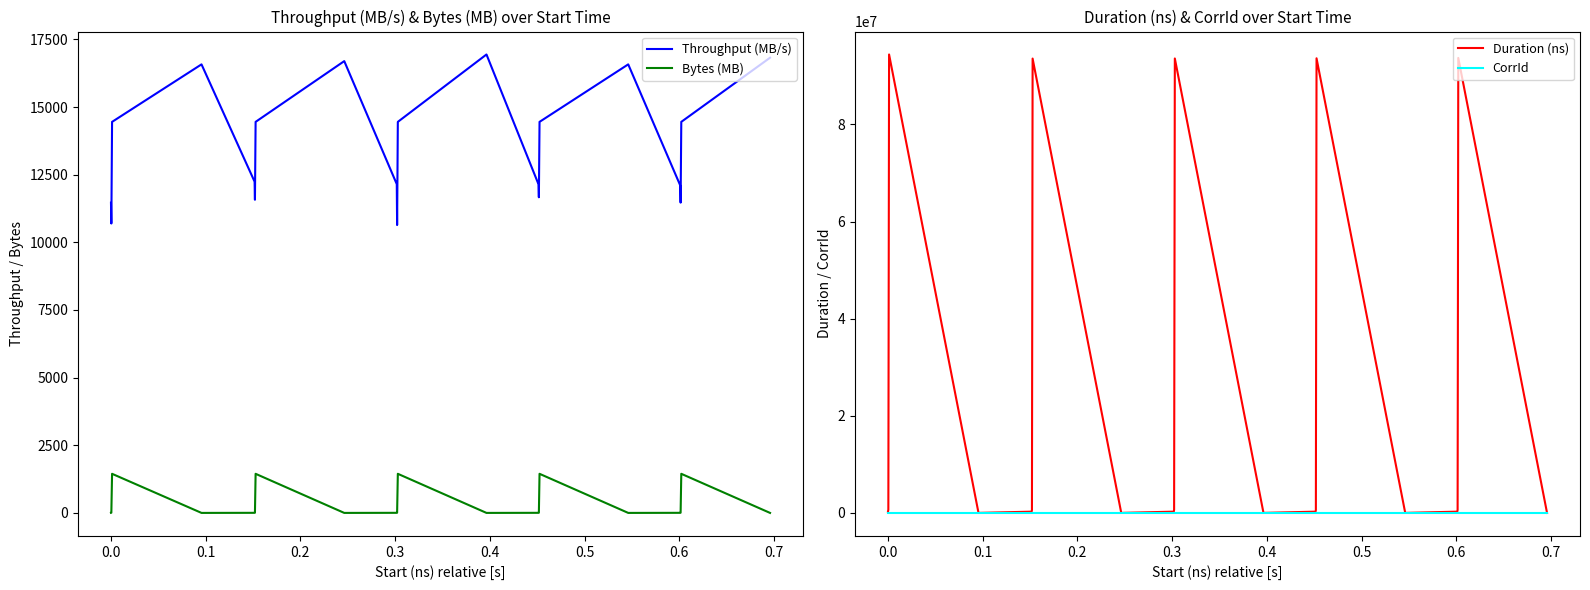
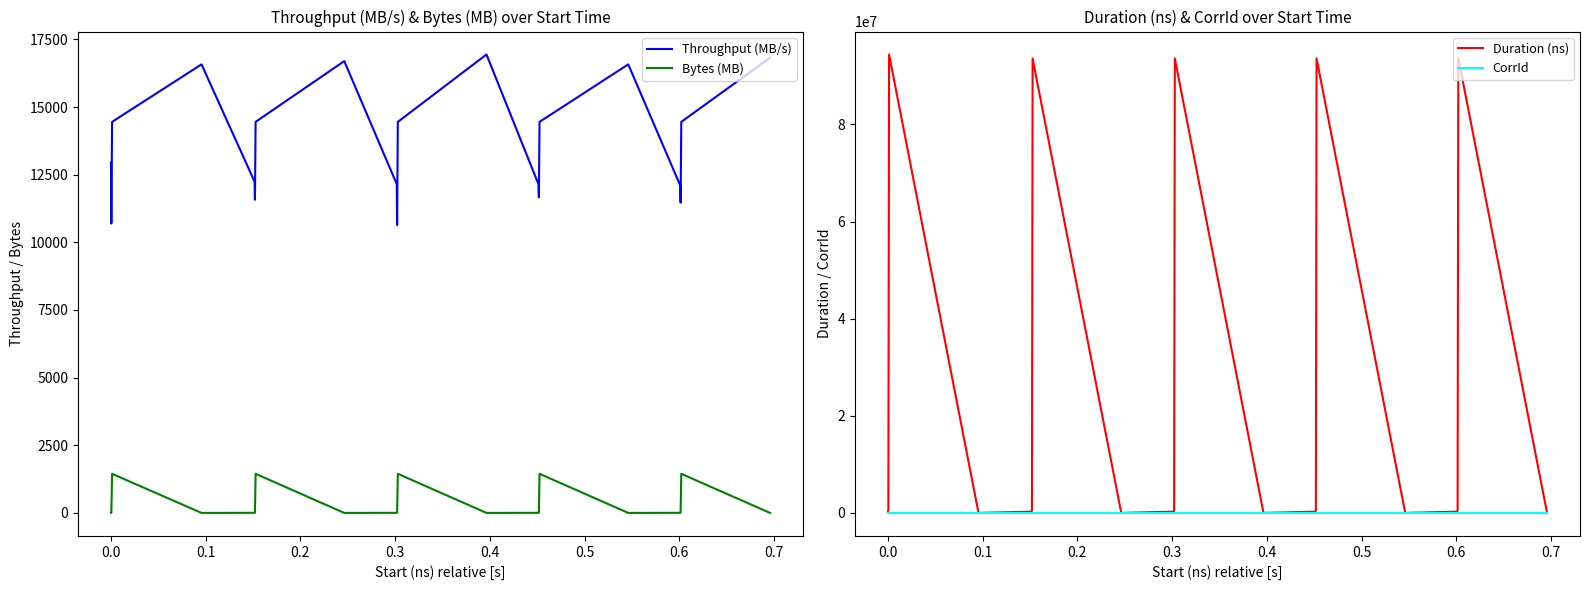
Throughput (MB/s) & Bytes (MB) over Start Time, Throughput (MB/s), 0.0: 11500 -> 12900
